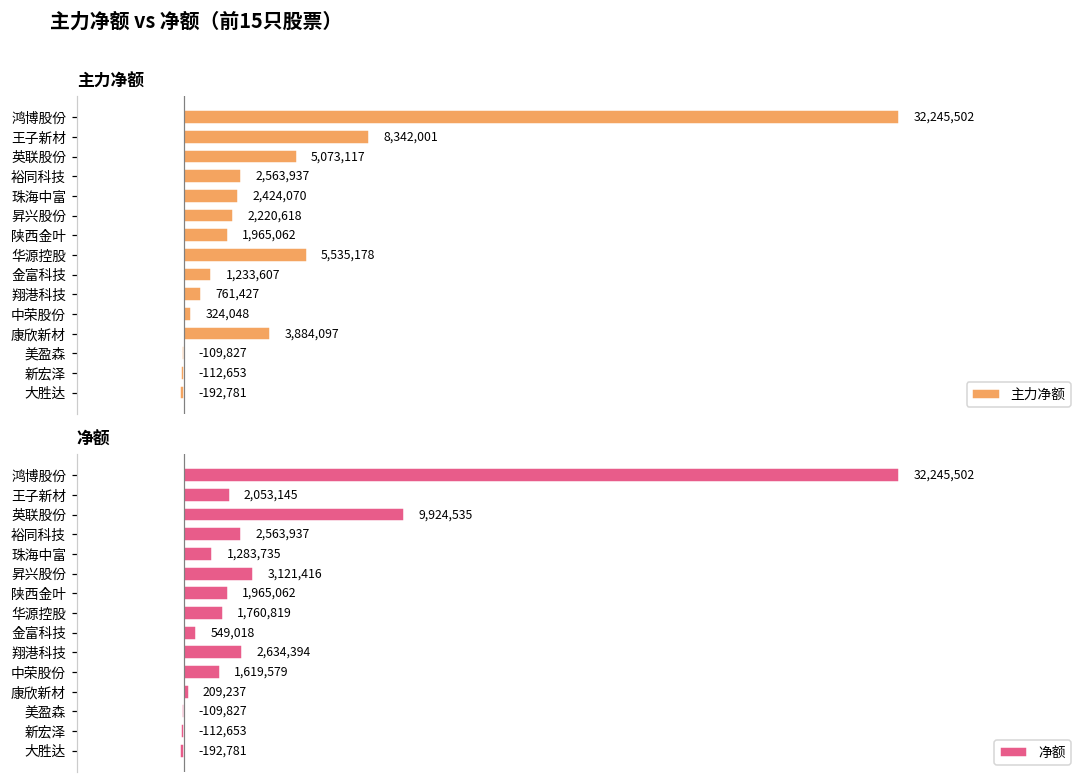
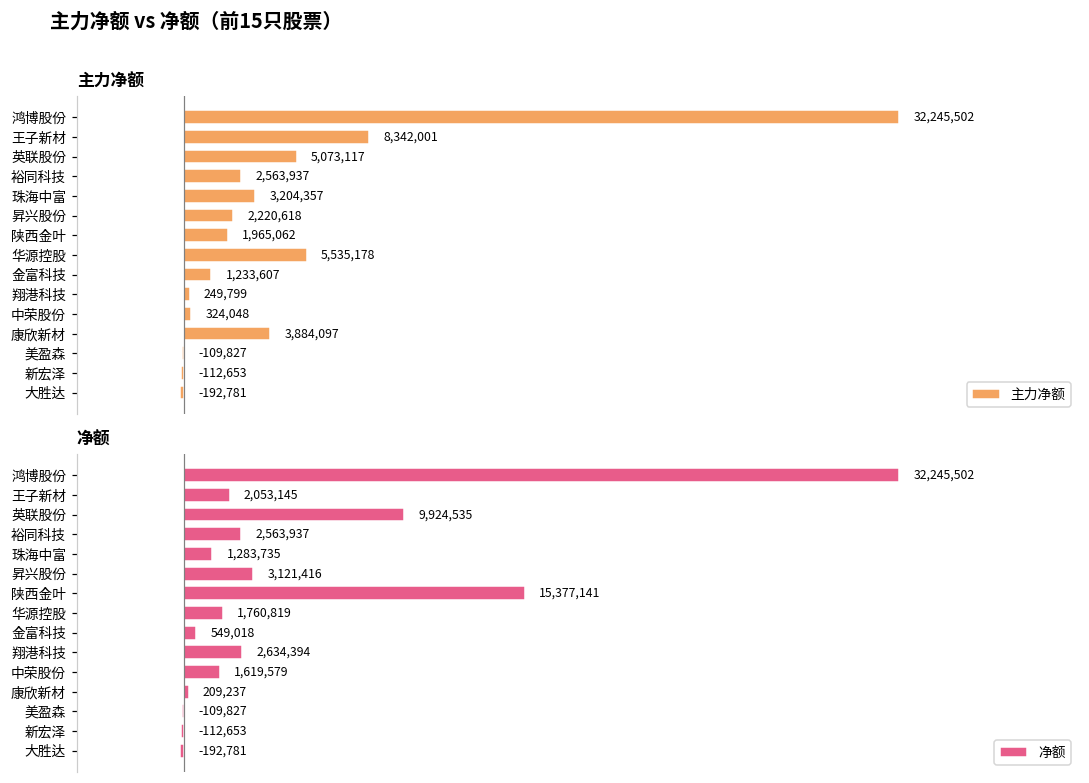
主力净额, 珠海中富: 2,424,070 -> 3,204,357
主力净额, 翔港科技: 761,427 -> 249,799
净额, 陕西金叶: 1,965,062 -> 15,377,141
